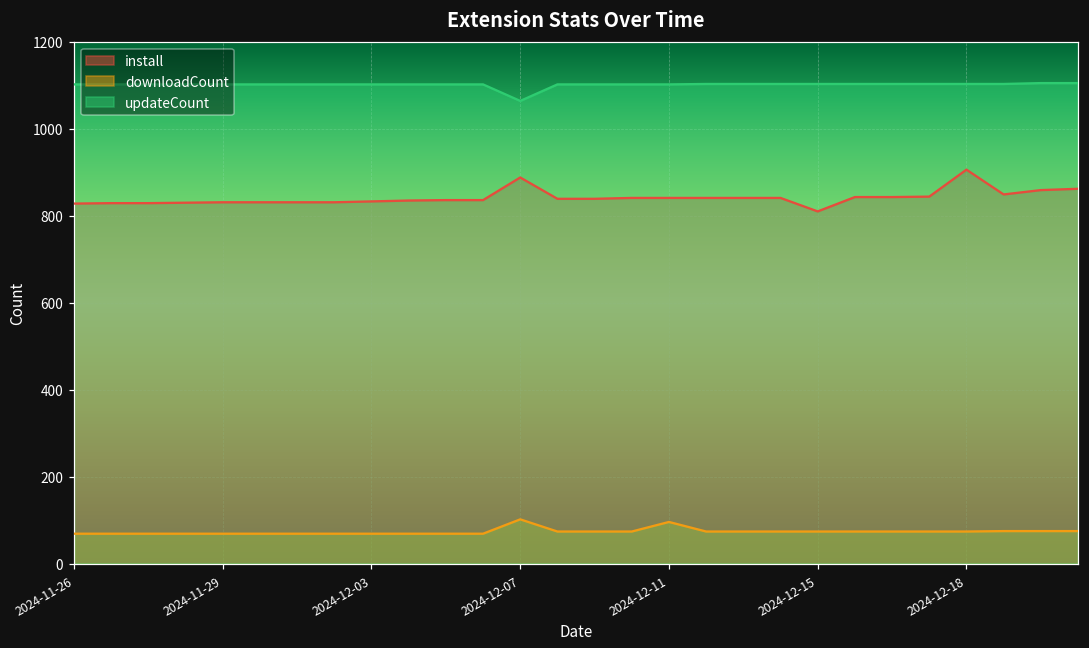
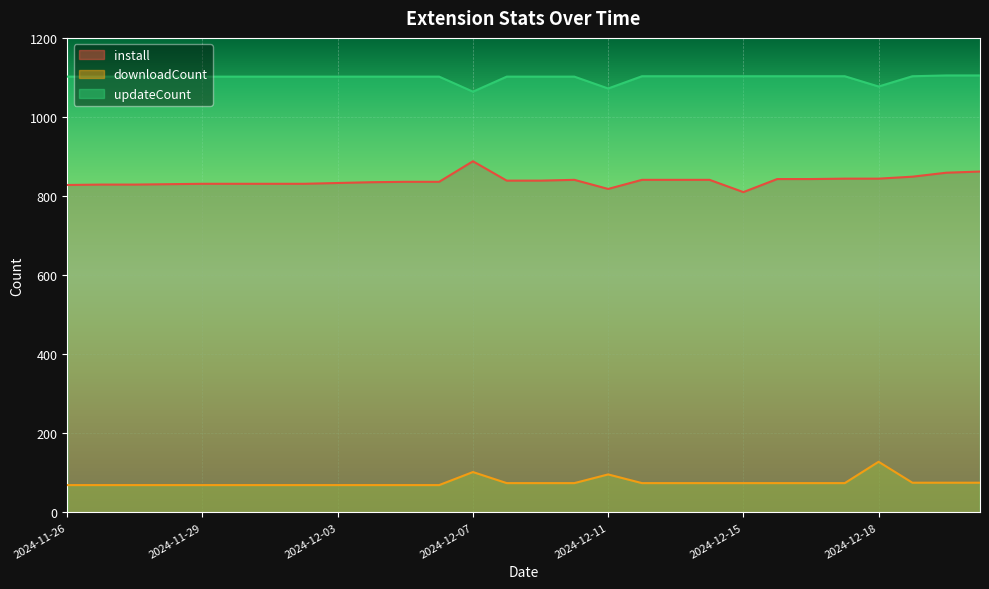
install, 2024-12-11: 840 -> 820
updateCount, 2024-12-11: 1100 -> 1070
install, 2024-12-18: 910 -> 840
downloadCount, 2024-12-18: 70 -> 130
updateCount, 2024-12-18: 1100 -> 1080
